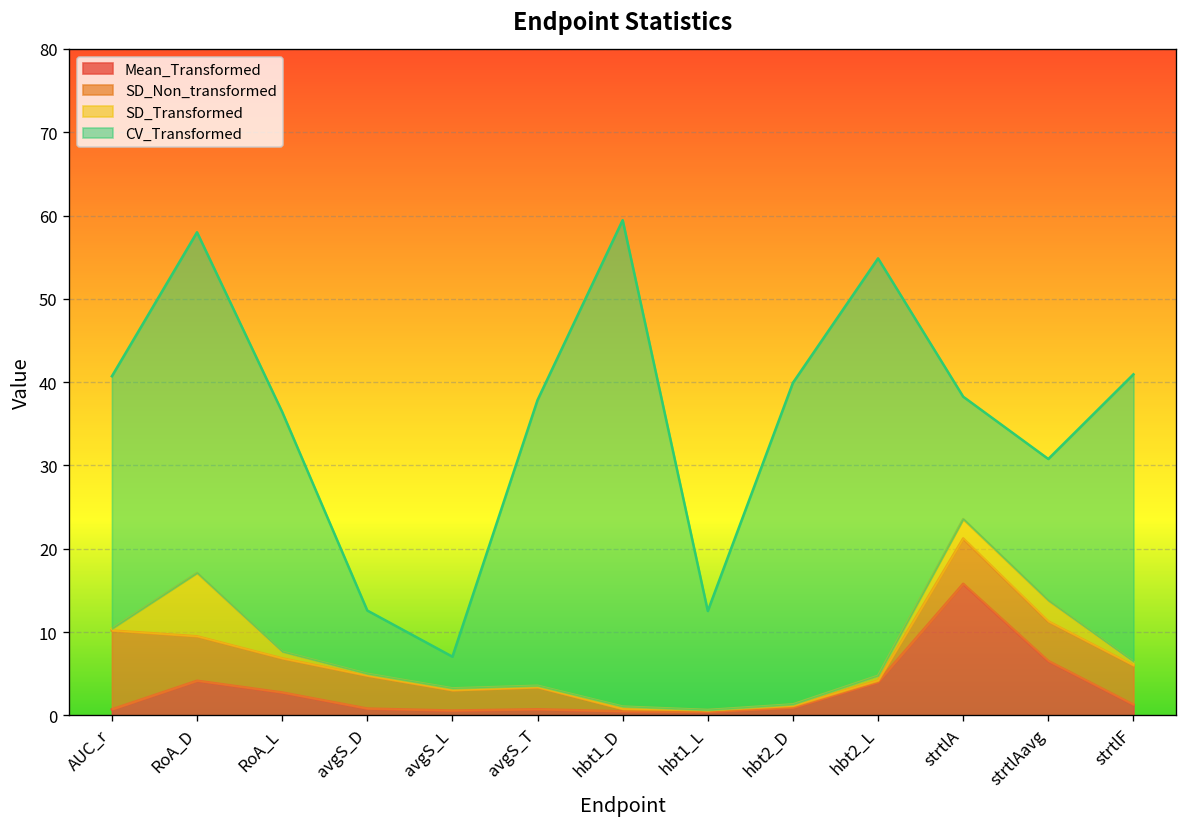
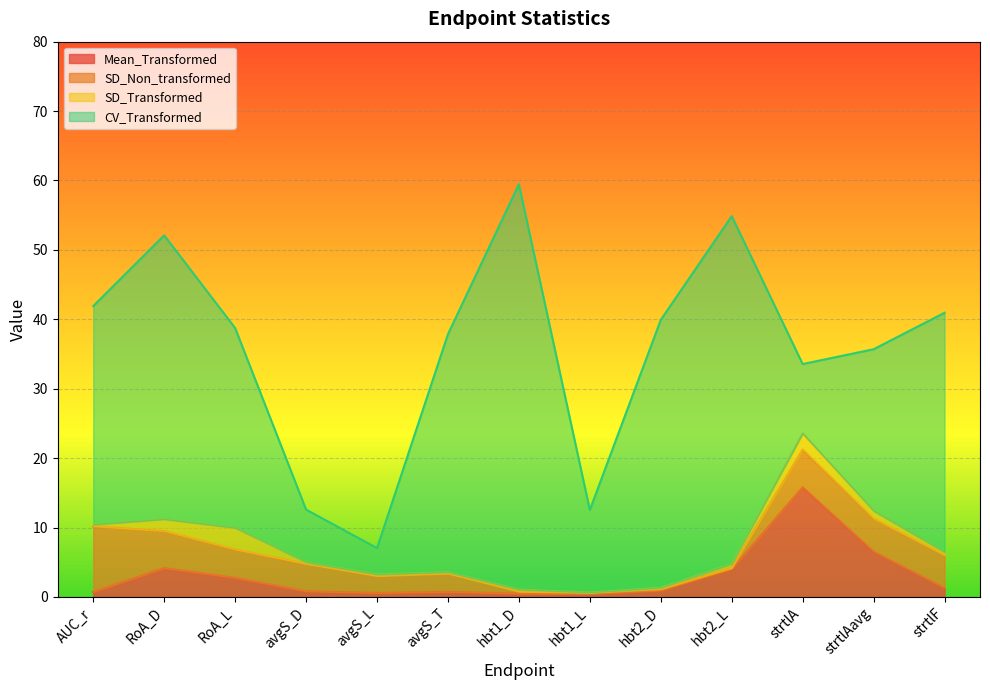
CV_Transformed, AUC_r: 30 -> 32
SD_Transformed, RoA_D: 8 -> 2
SD_Transformed, RoA_L: 1 -> 3
CV_Transformed, strtlA: 15 -> 10
SD_Transformed, strtlAavg: 3 -> 1
CV_Transformed, strtlAavg: 17 -> 23
